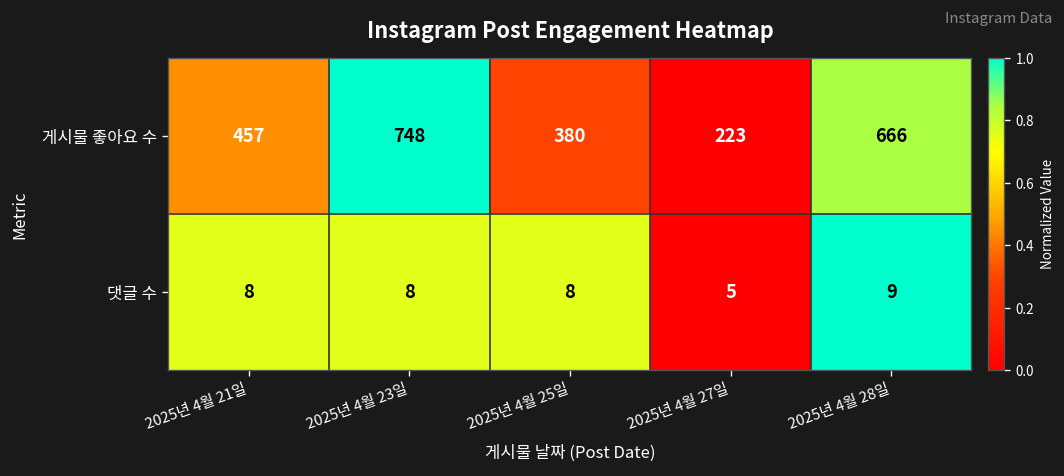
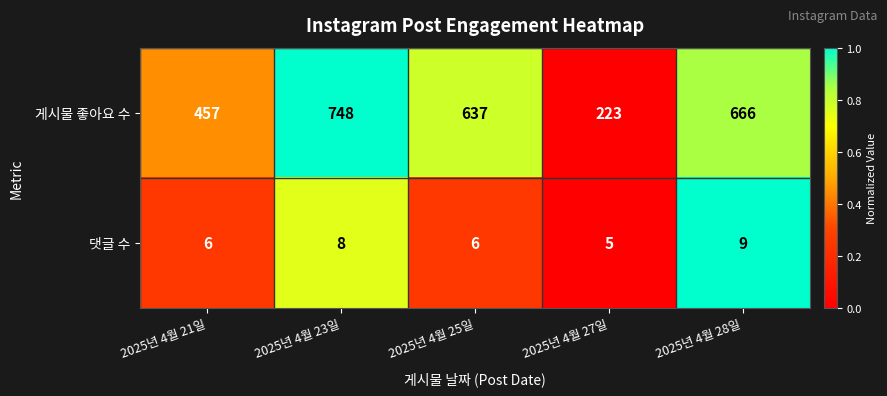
게시물 좋아요 수, 2025년 4월 25일: 380 -> 637
댓글 수, 2025년 4월 21일: 8 -> 6
댓글 수, 2025년 4월 25일: 8 -> 6
